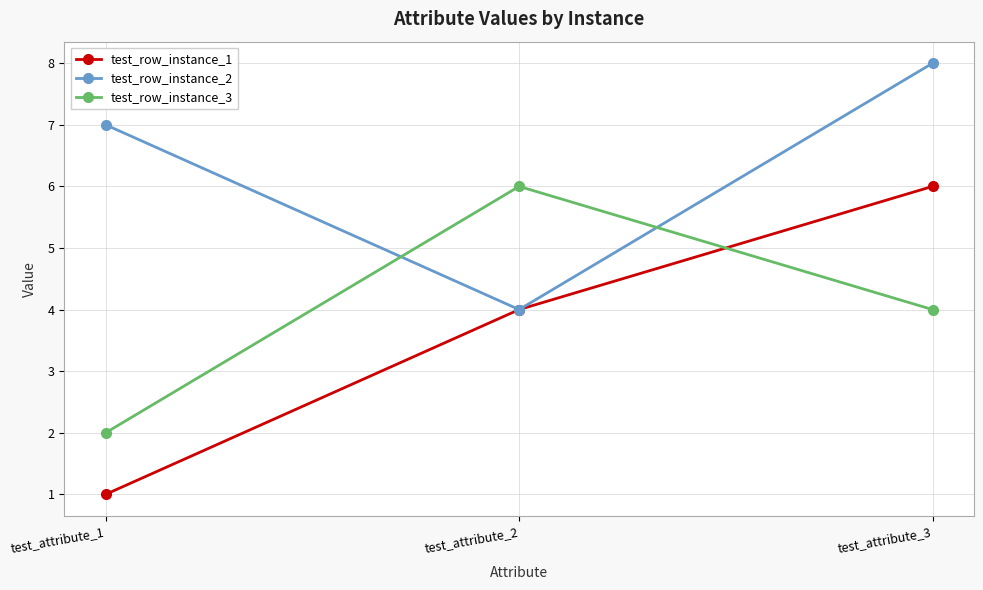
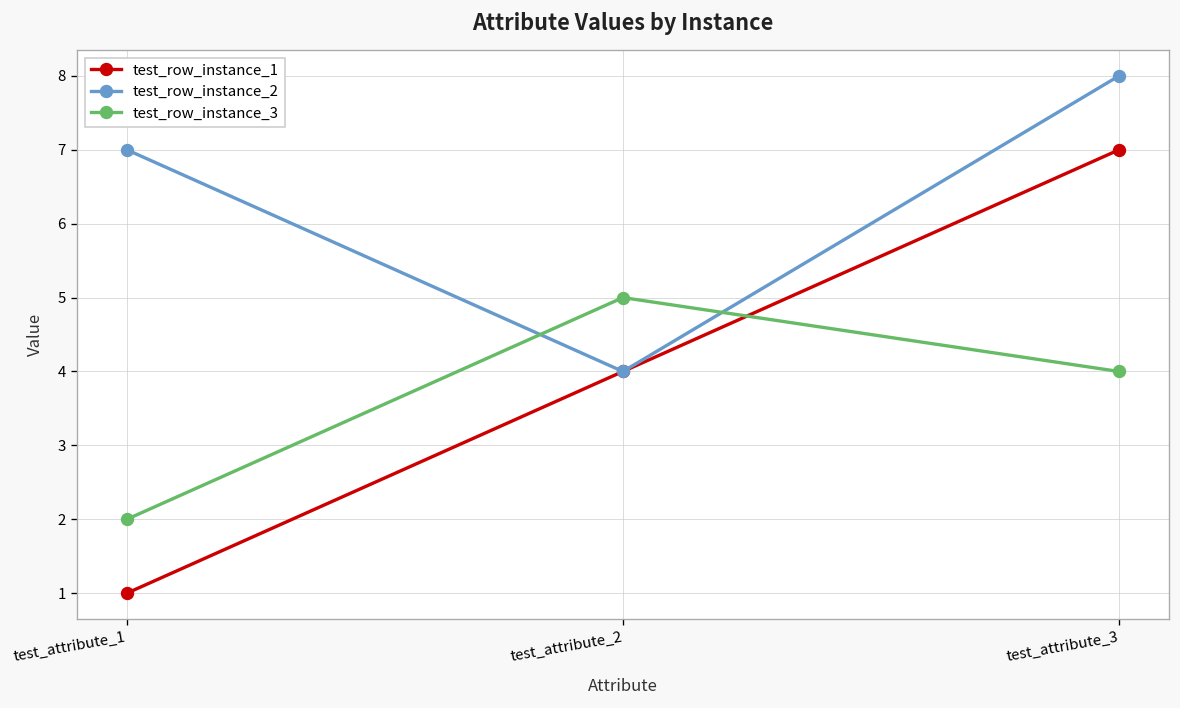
test_row_instance_3, test_attribute_2: 6 -> 5
test_row_instance_1, test_attribute_3: 6 -> 7
